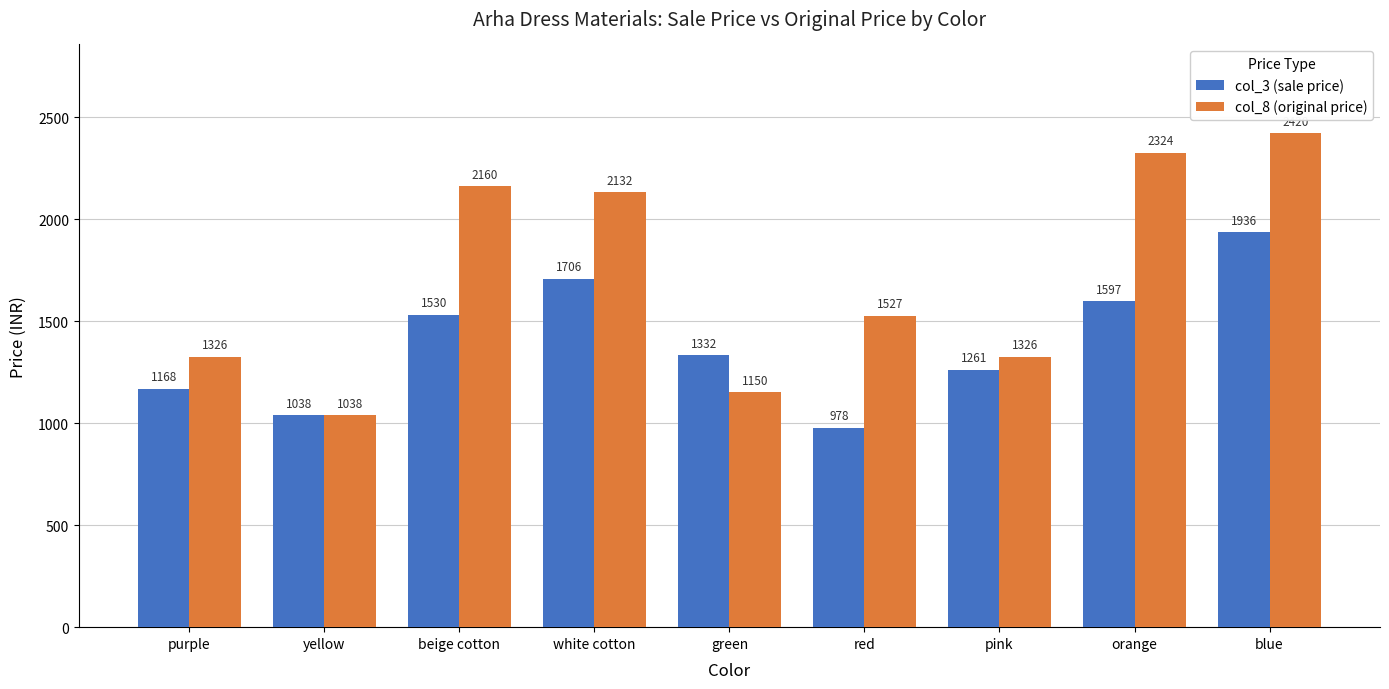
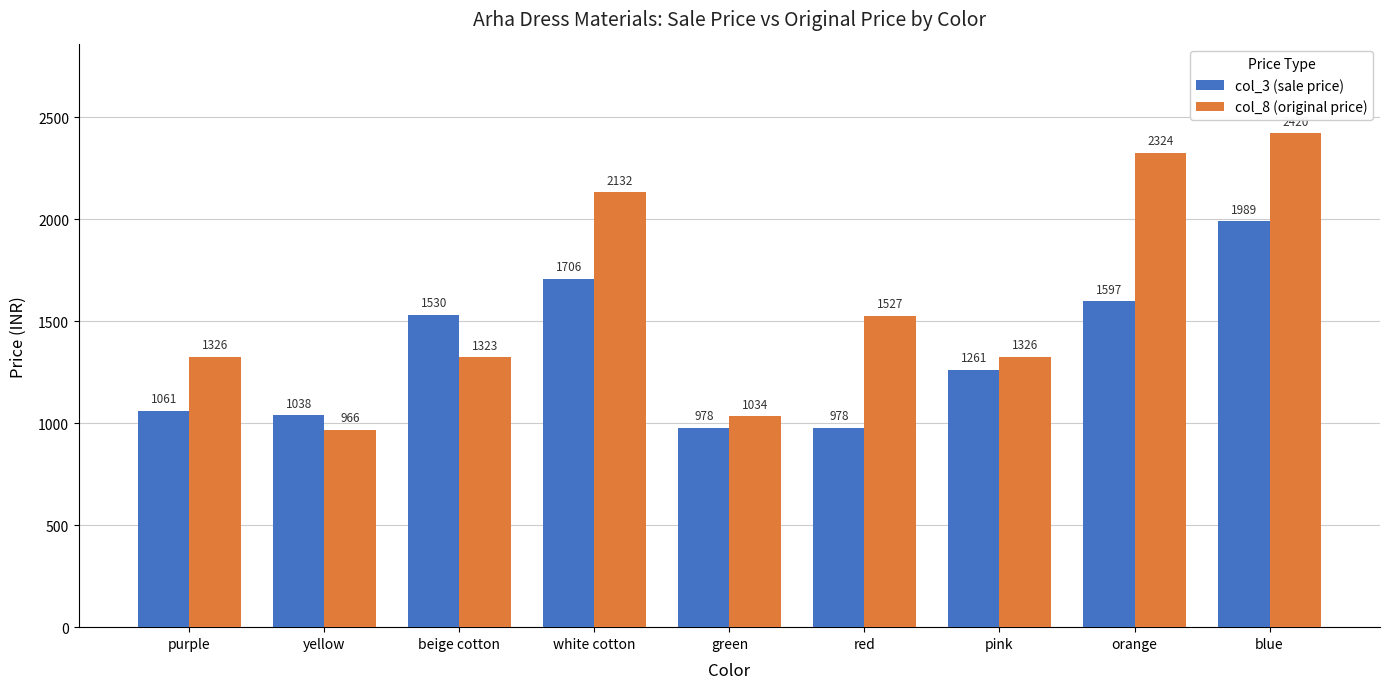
col_3 (sale price), purple: 1168 -> 1061
col_8 (original price), yellow: 1038 -> 966
col_8 (original price), beige cotton: 2160 -> 1323
col_3 (sale price), green: 1332 -> 978
col_8 (original price), green: 1150 -> 1034
col_3 (sale price), blue: 1936 -> 1989
